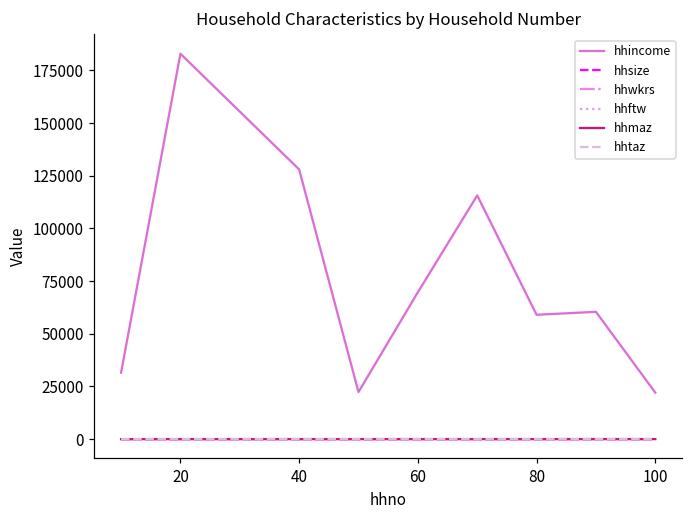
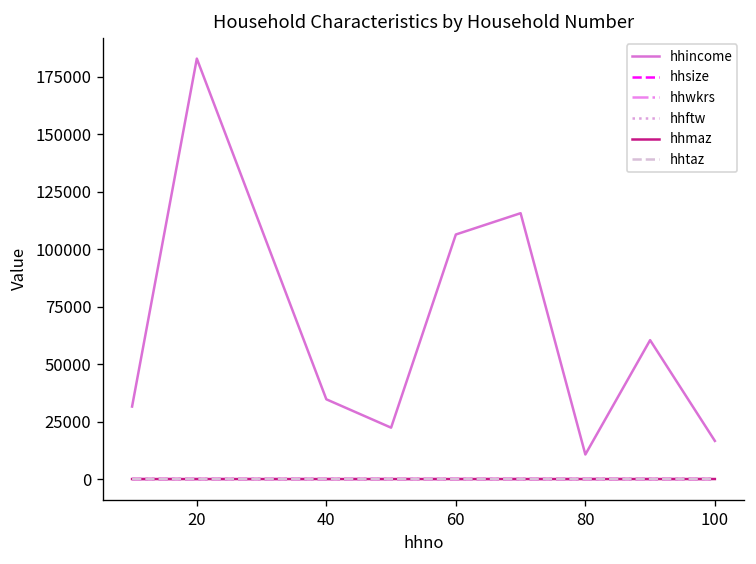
hhincome, 40: 128000 -> 35000
hhincome, 60: 70000 -> 106000
hhincome, 80: 59000 -> 11000
hhincome, 100: 22000 -> 17000
